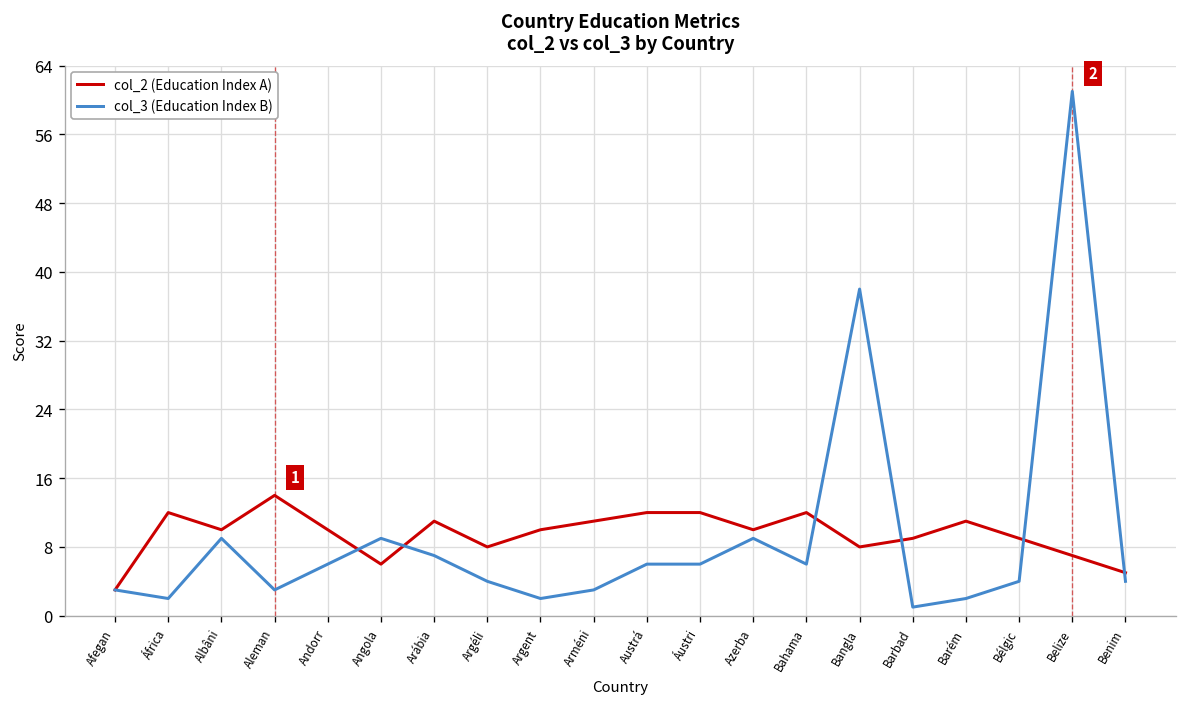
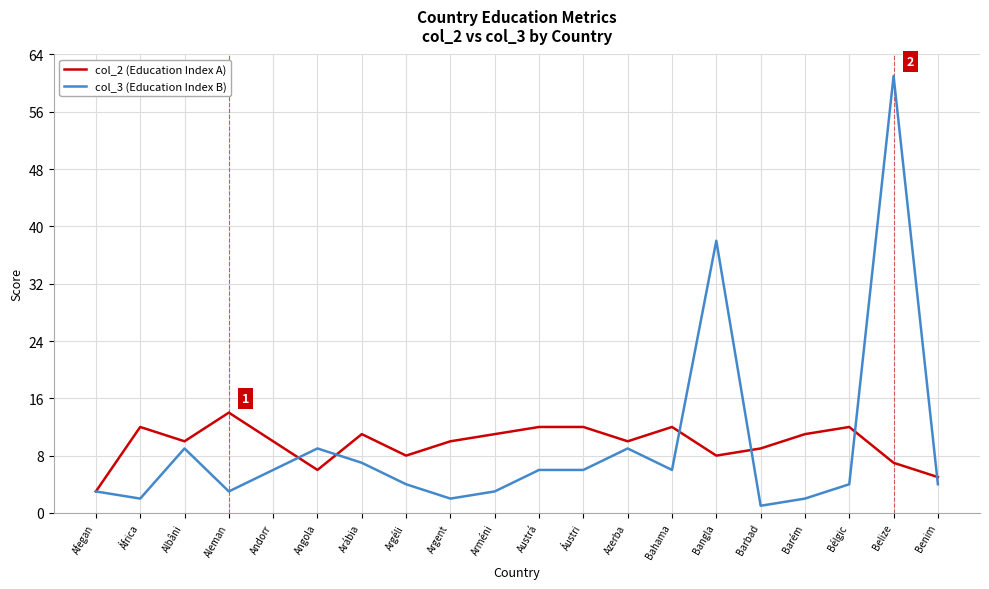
col_2 (Education Index A), Bélgic: 9 -> 12
